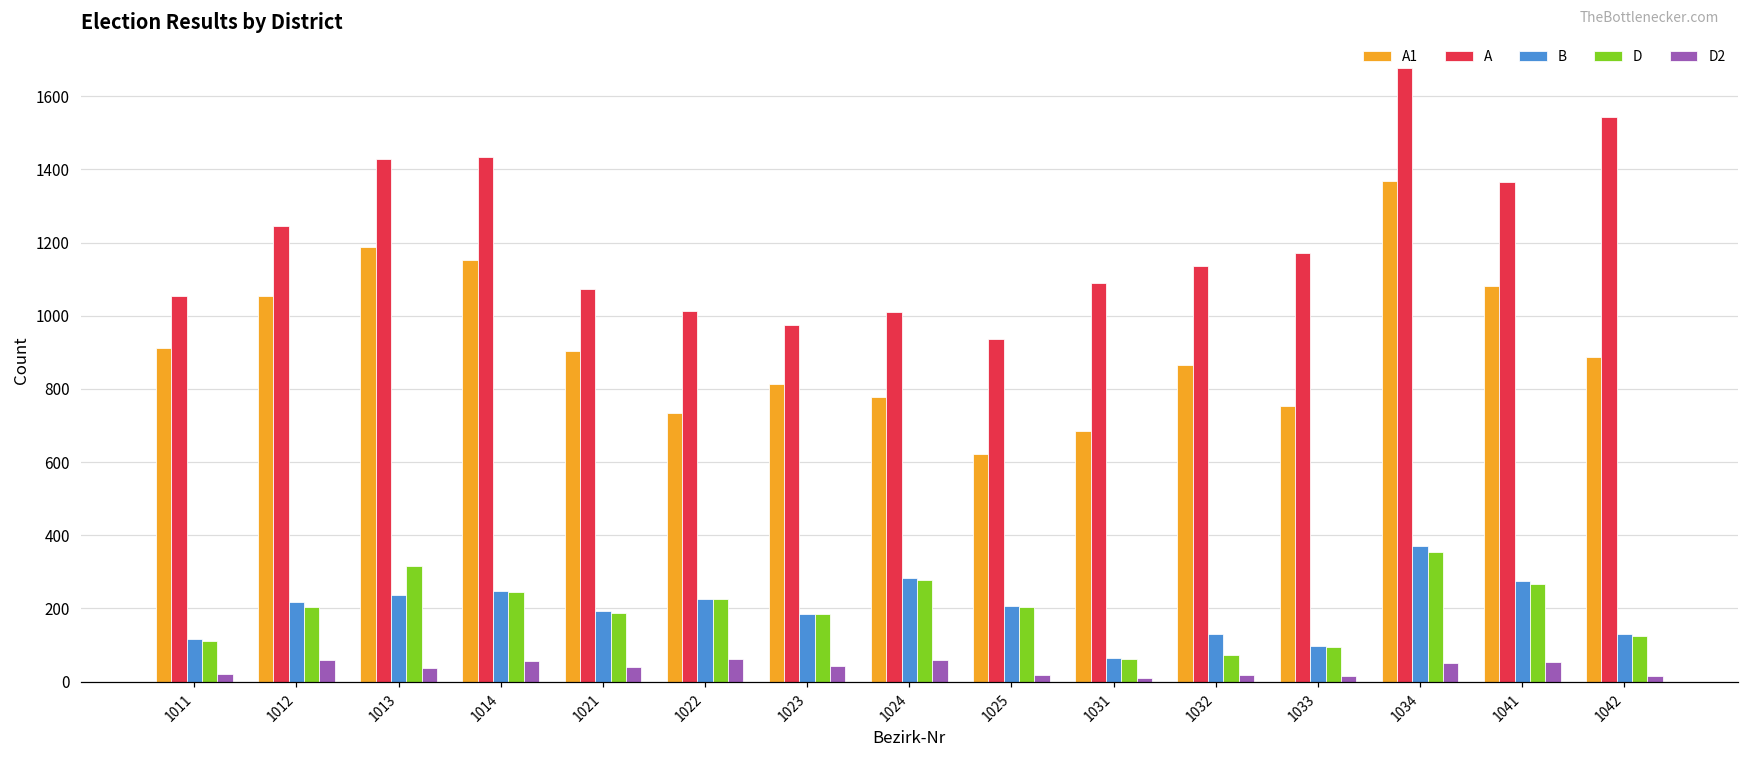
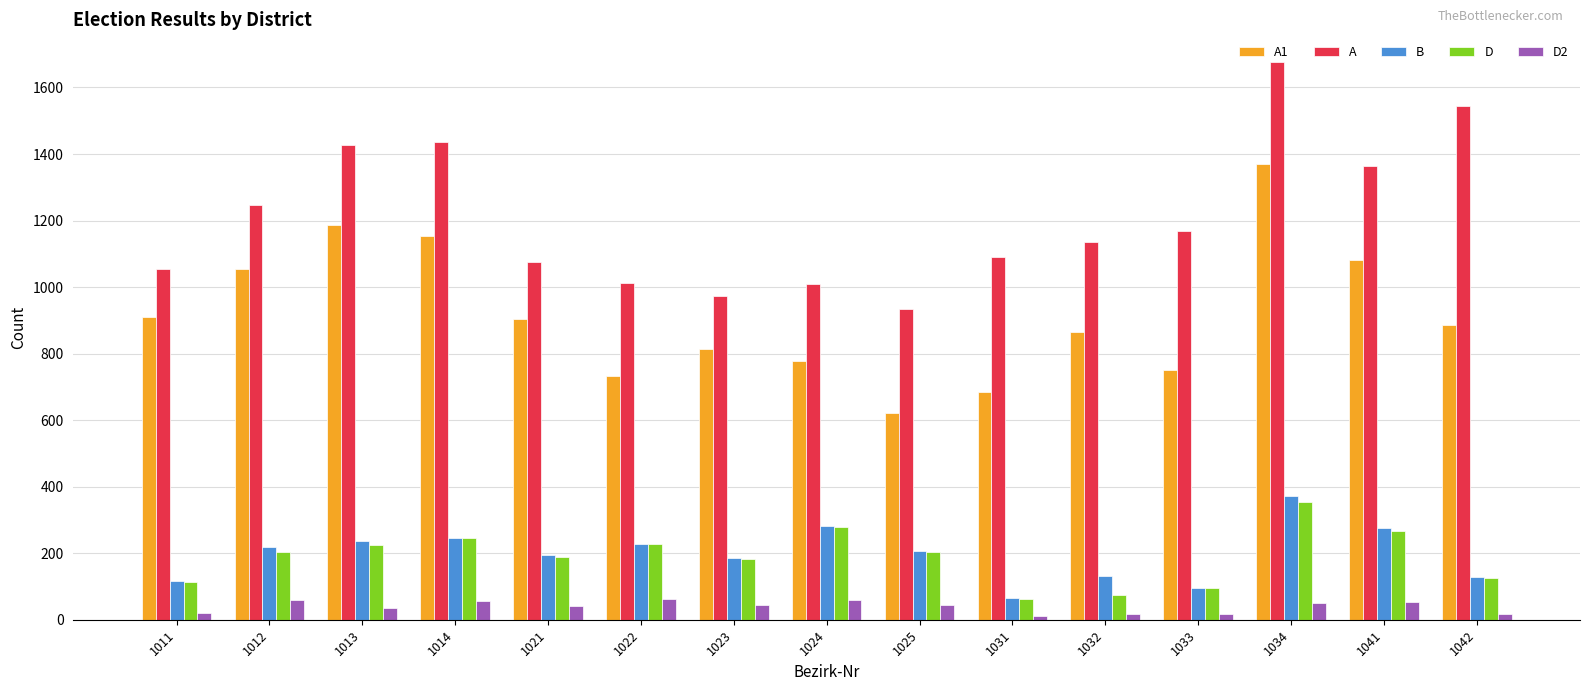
D, 1013: 320 -> 230
D2, 1025: 20 -> 40
